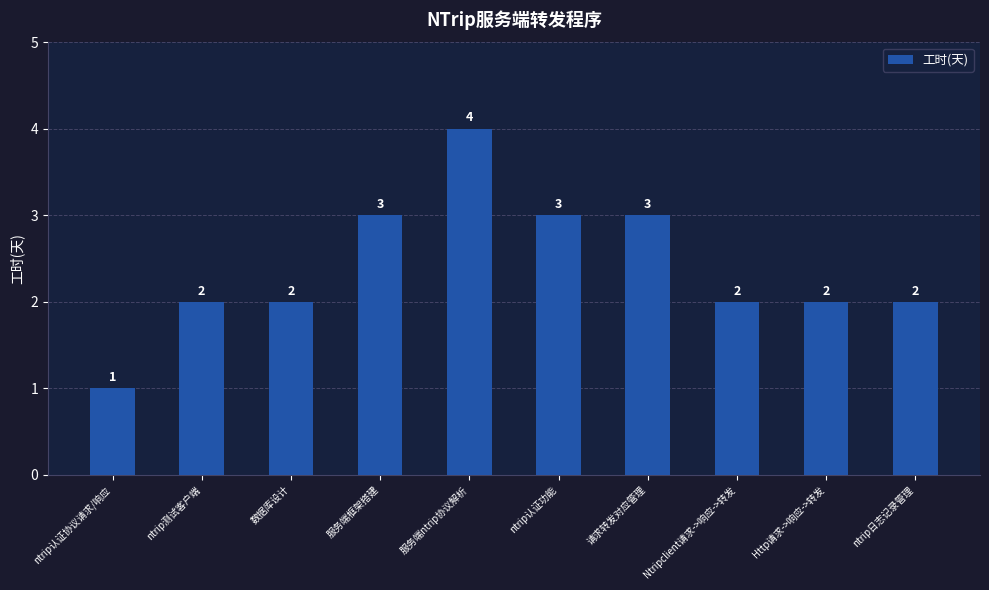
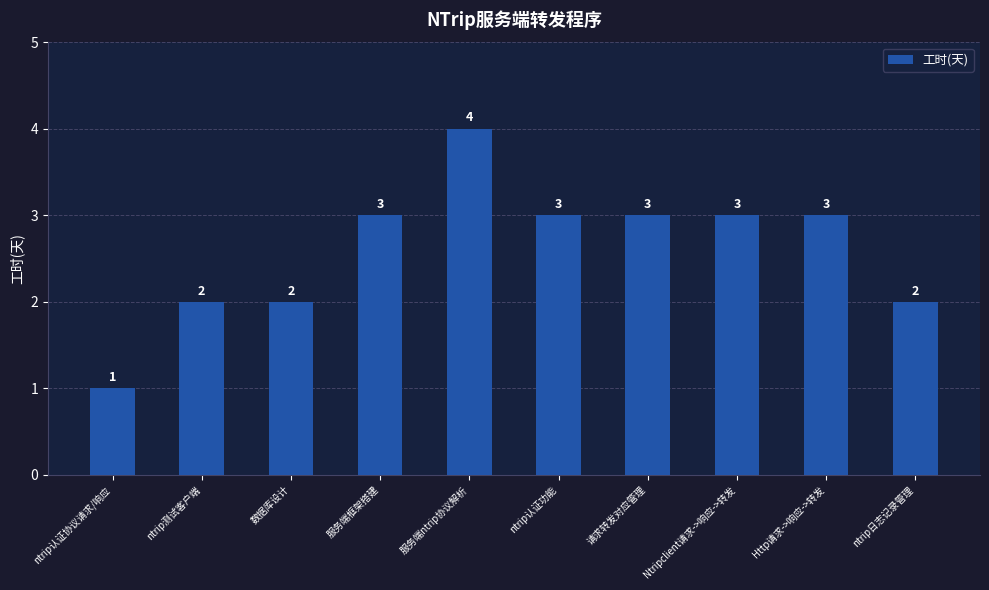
Ntripclient请求->响应->转发: 2 -> 3
Http请求->响应->转发: 2 -> 3
